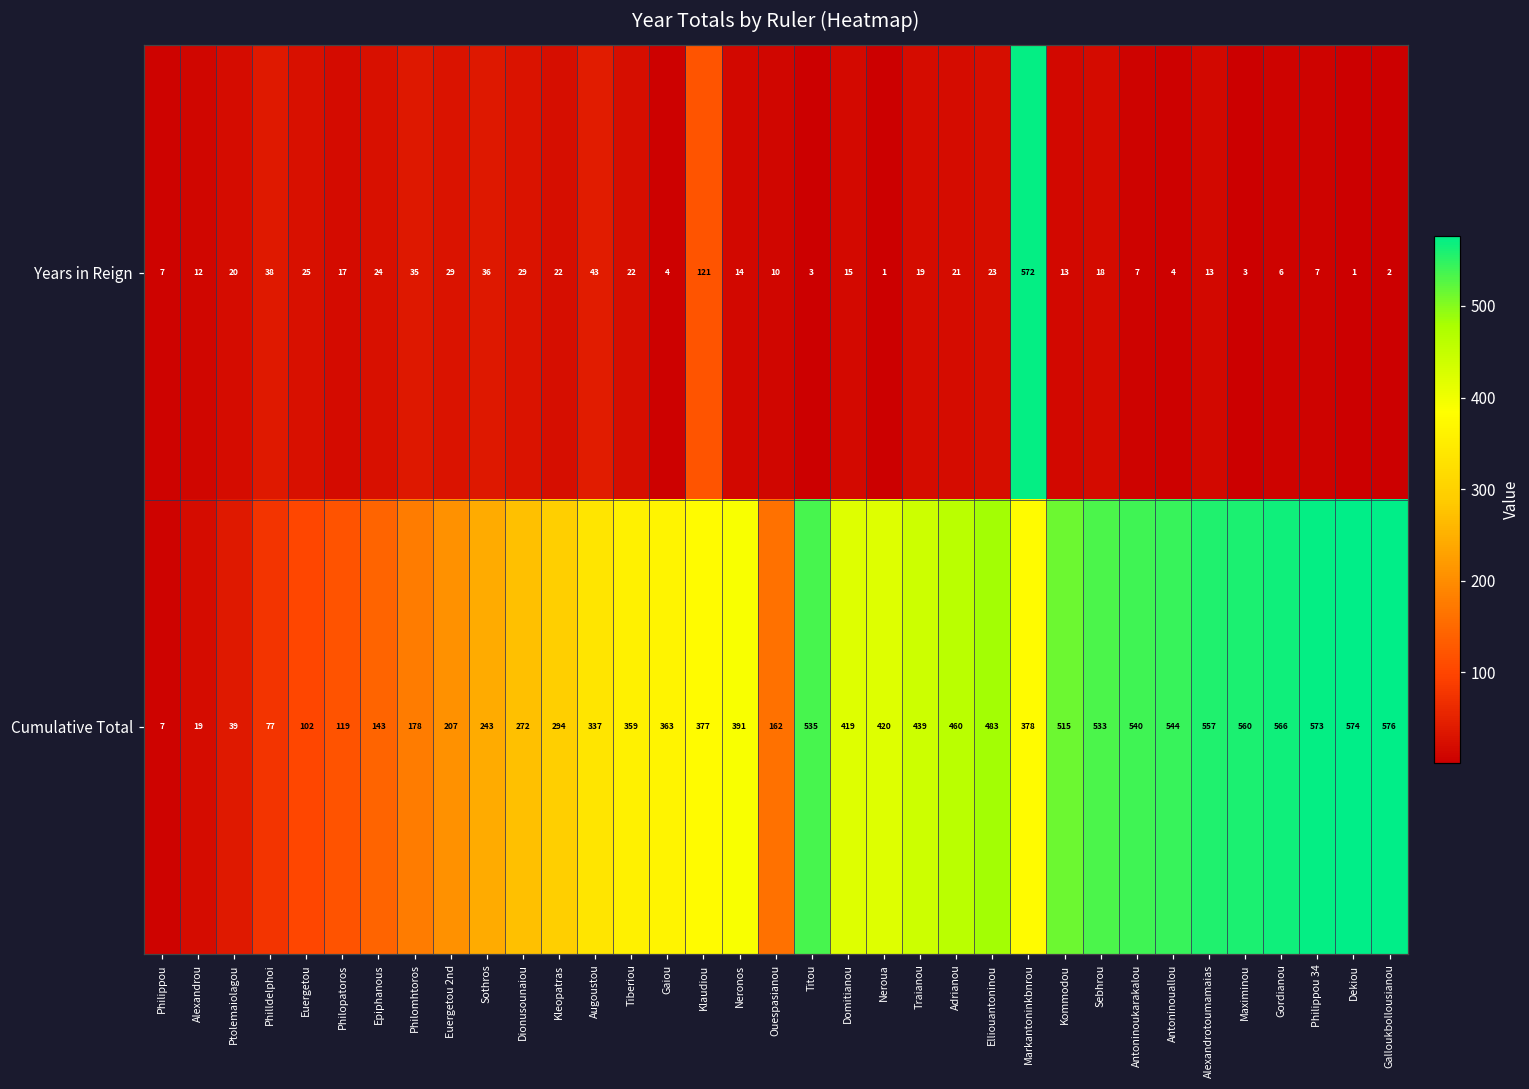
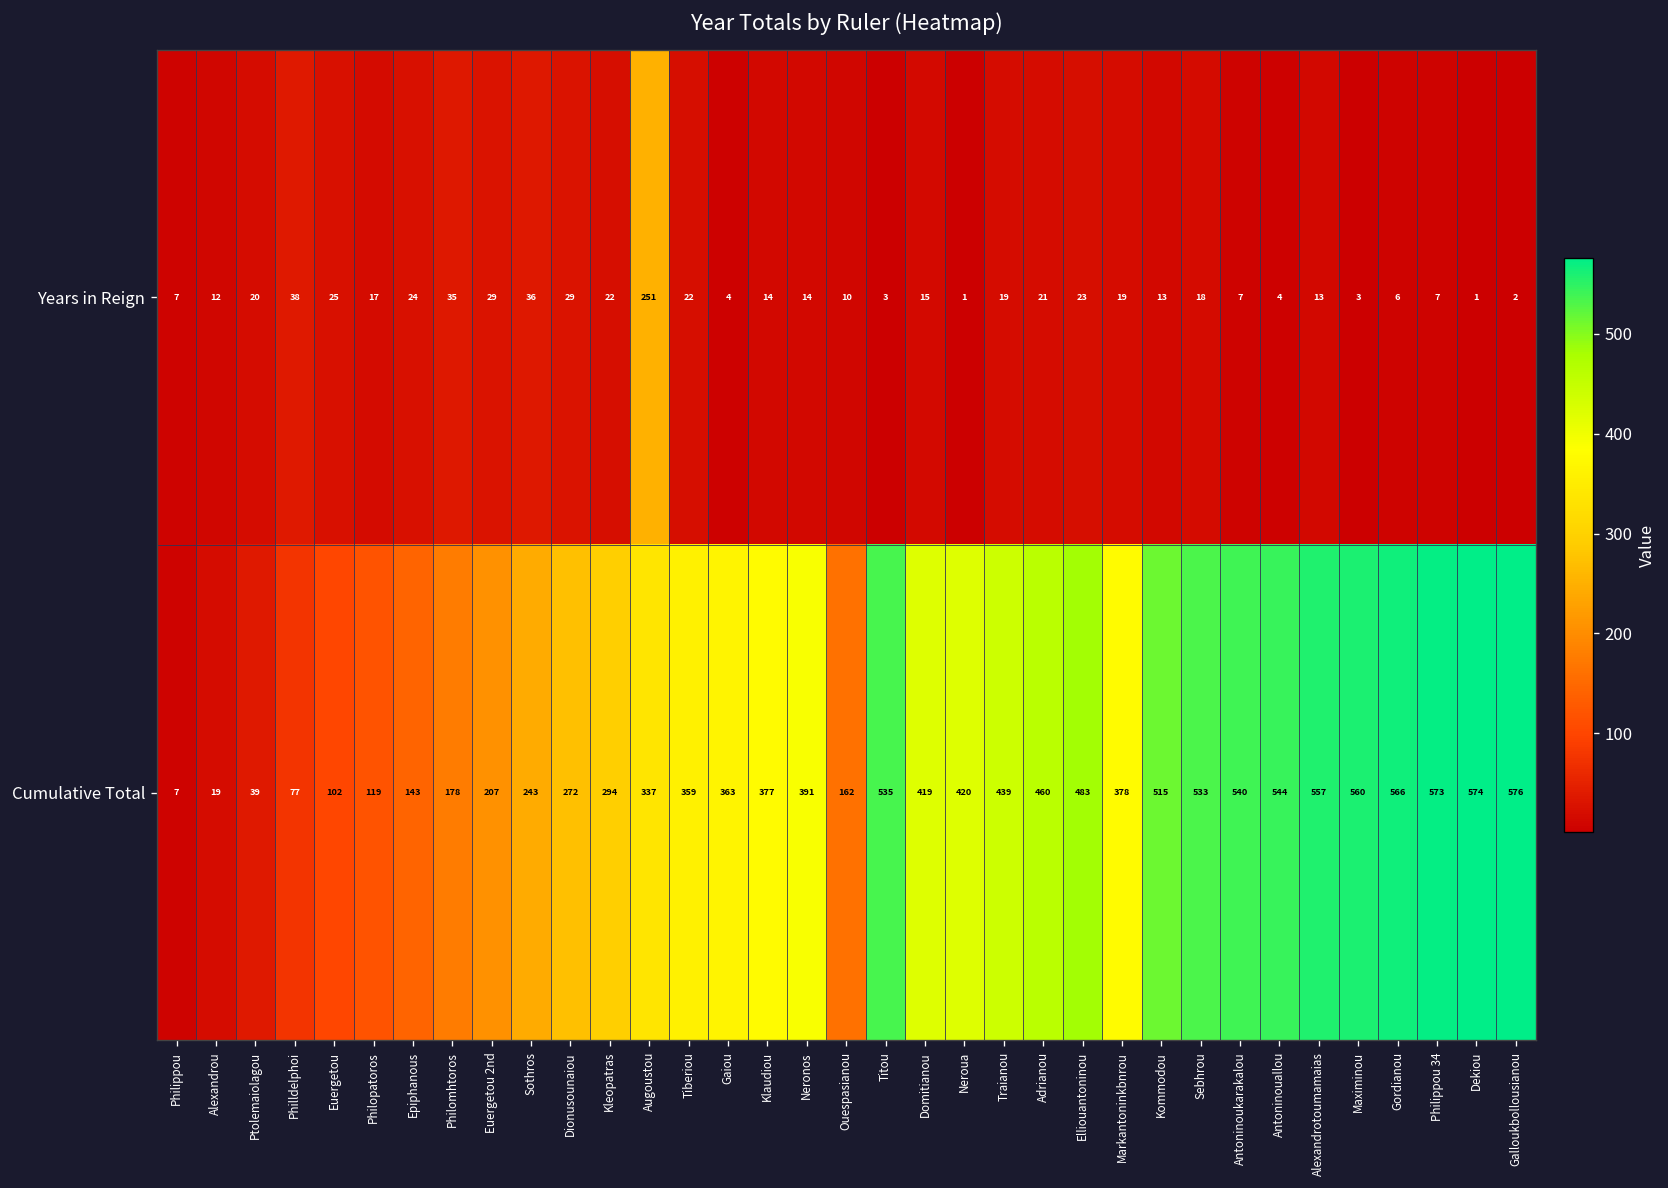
Years in Reign, Augoustou: 43 -> 251
Years in Reign, Klaudiou: 121 -> 14
Years in Reign, Markantoninkbnrou: 572 -> 19
